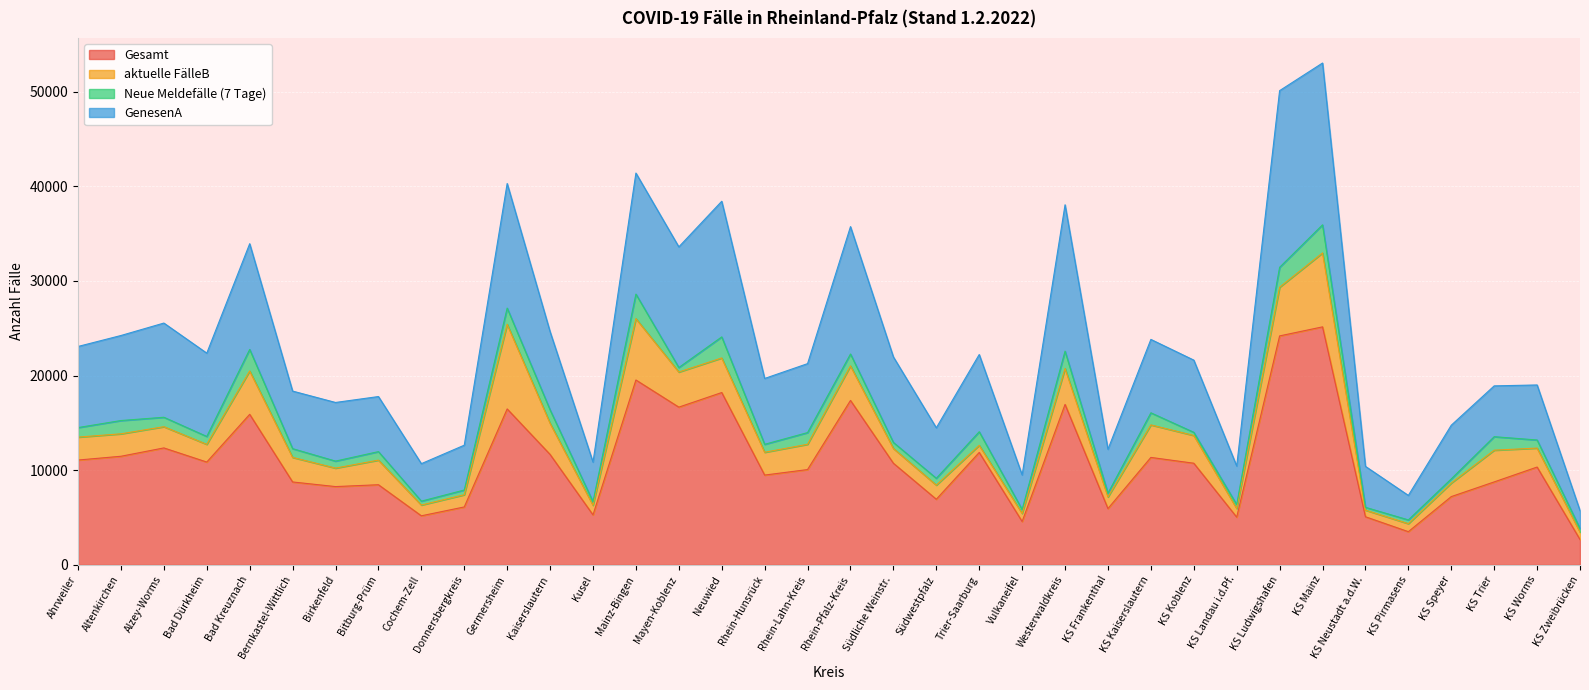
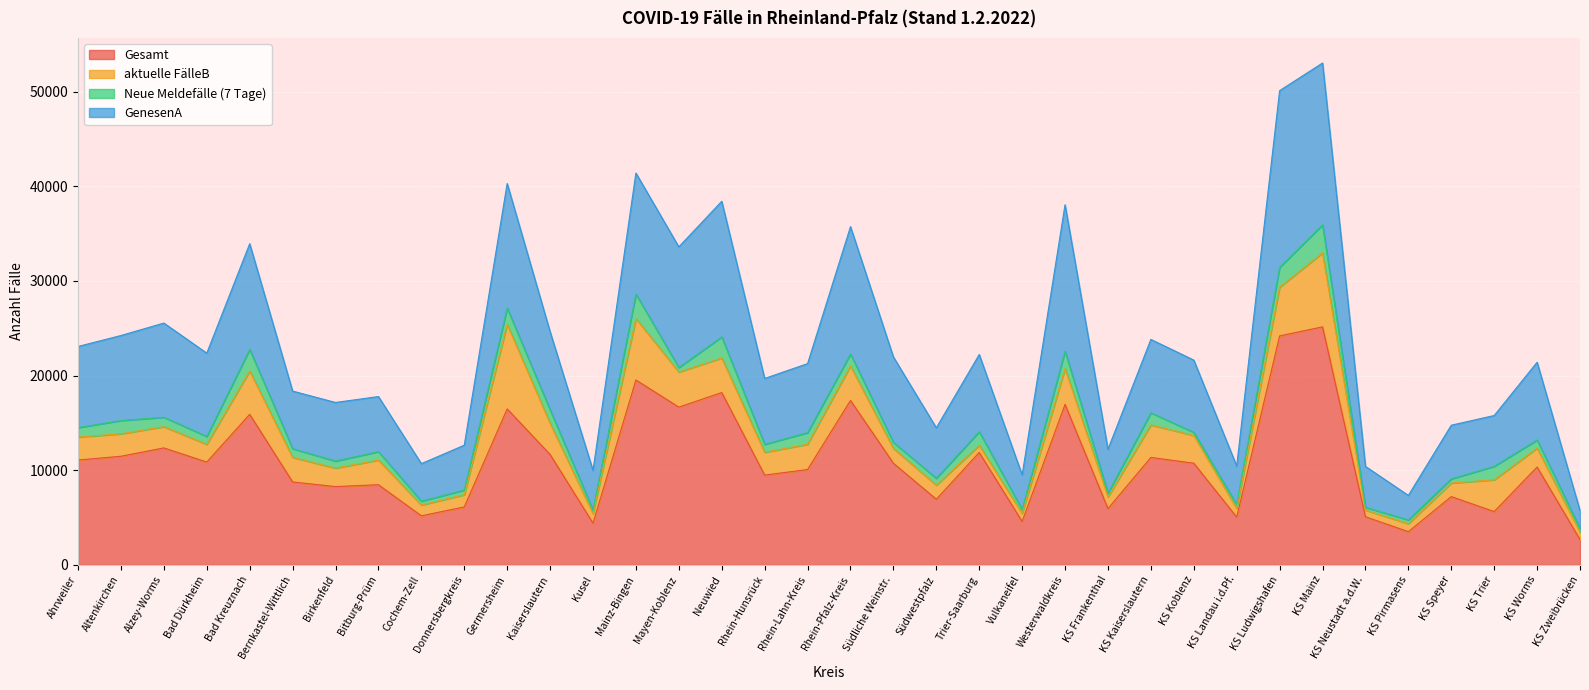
Gesamt, Kusel: 5000 -> 4000
Gesamt, KS Trier: 9000 -> 6000
GenesenA, KS Worms: 6000 -> 8000
